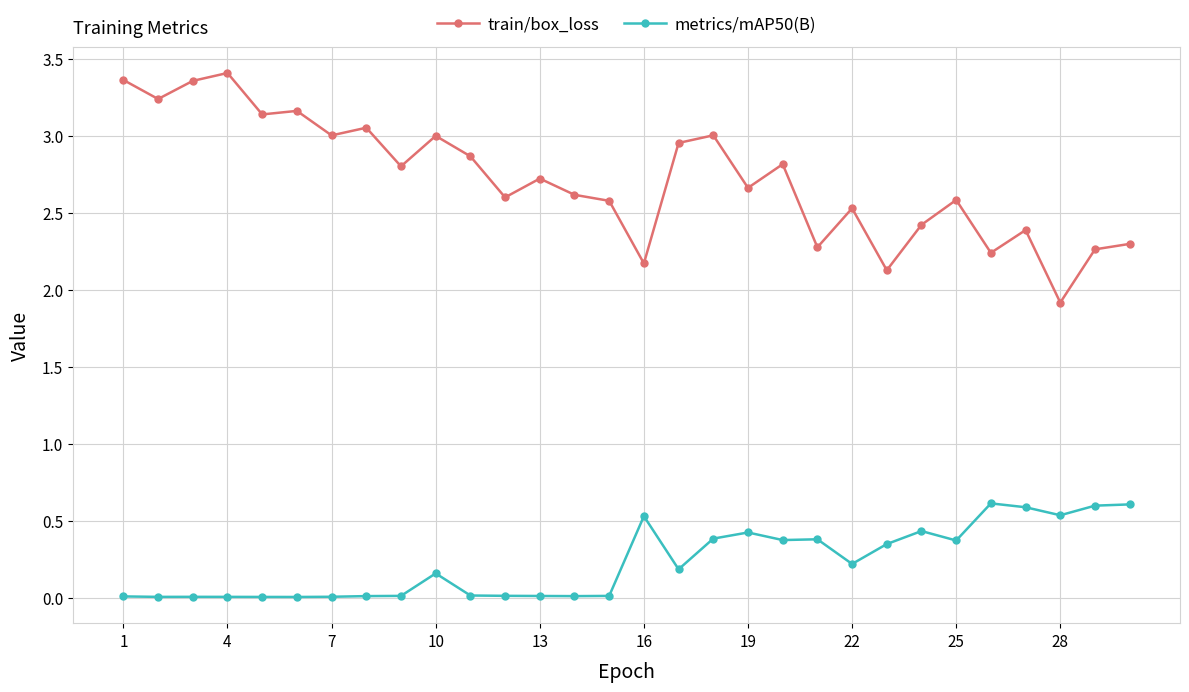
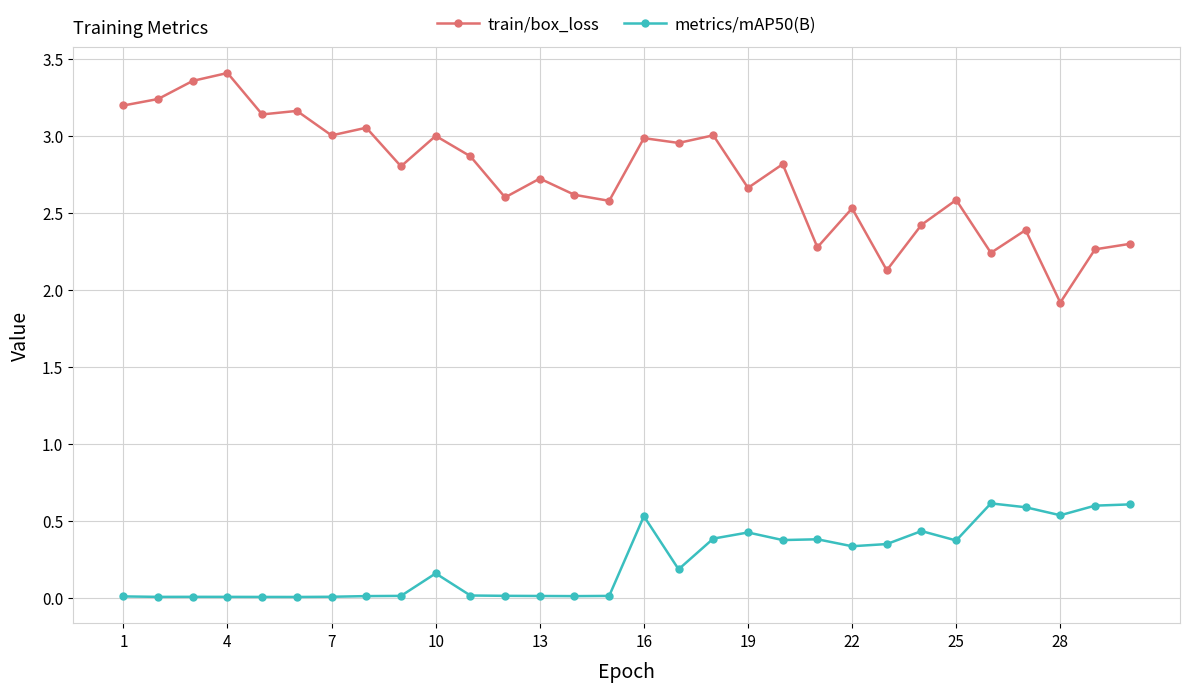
train/box_loss, 1: 3.36 -> 3.20
train/box_loss, 16: 2.17 -> 2.98
metrics/mAP50(B), 22: 0.22 -> 0.34
